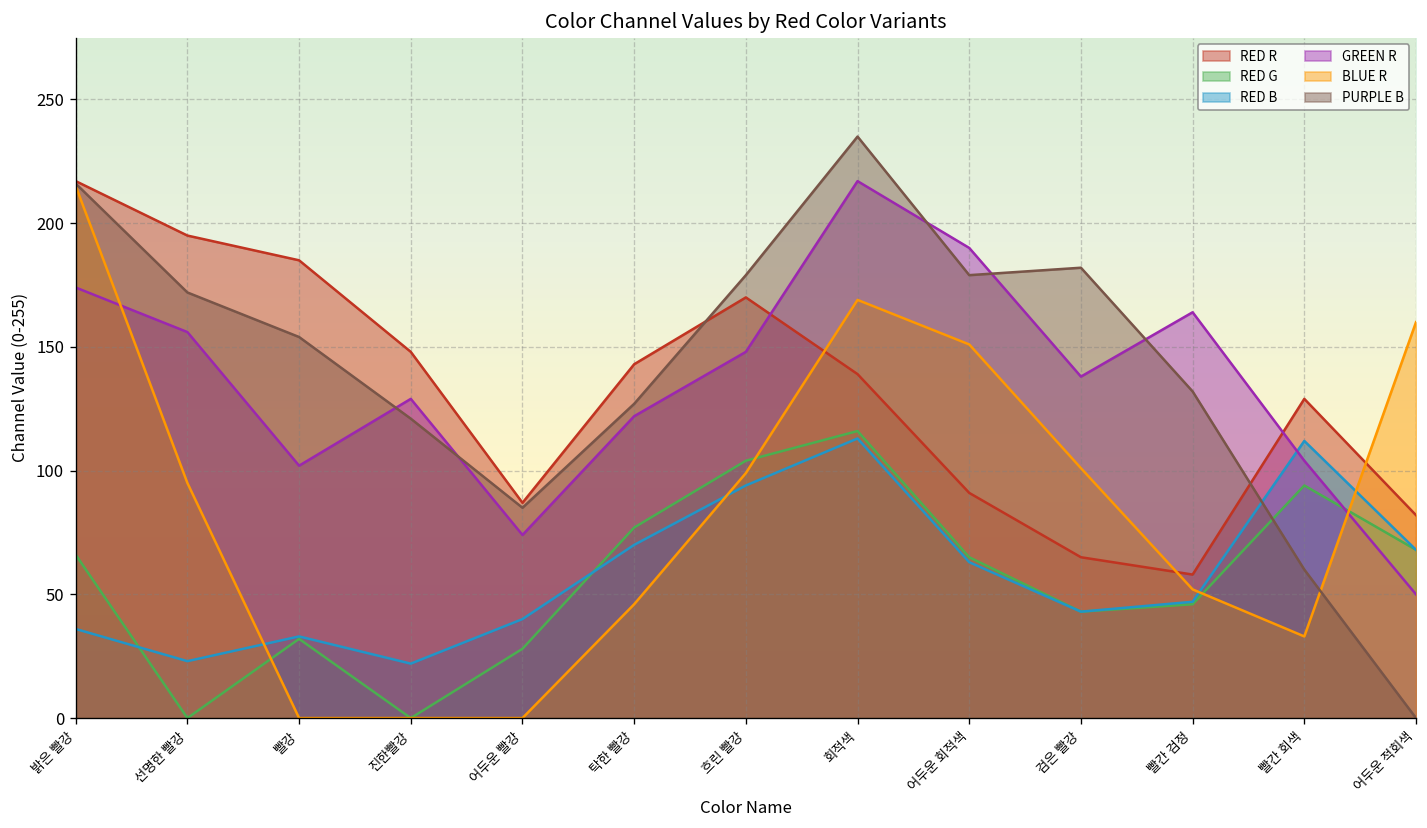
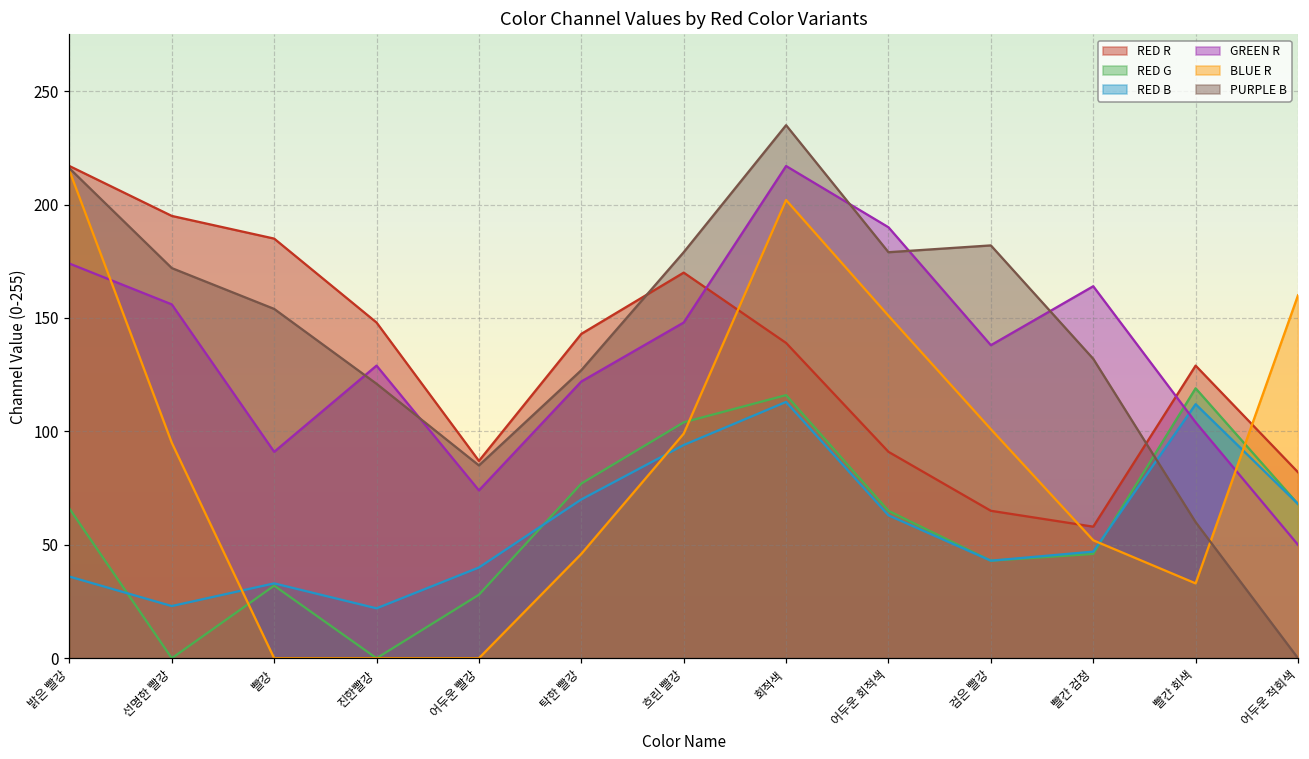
GREEN R, 빨강: 102 -> 91
BLUE R, 회적색: 169 -> 202
RED G, 빨간 회색: 94 -> 119
